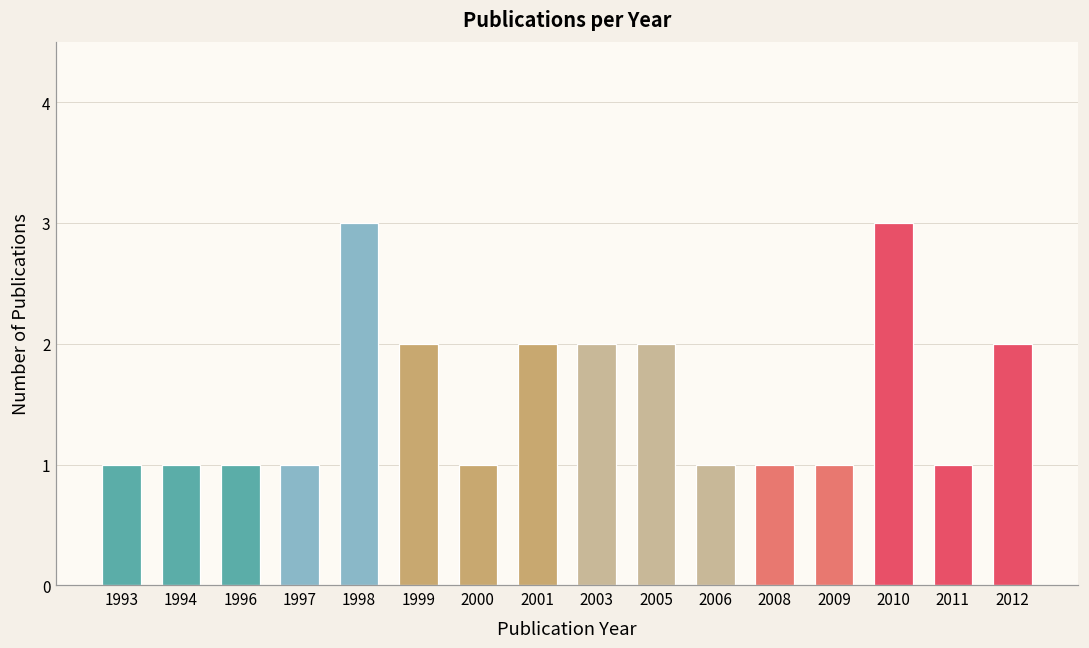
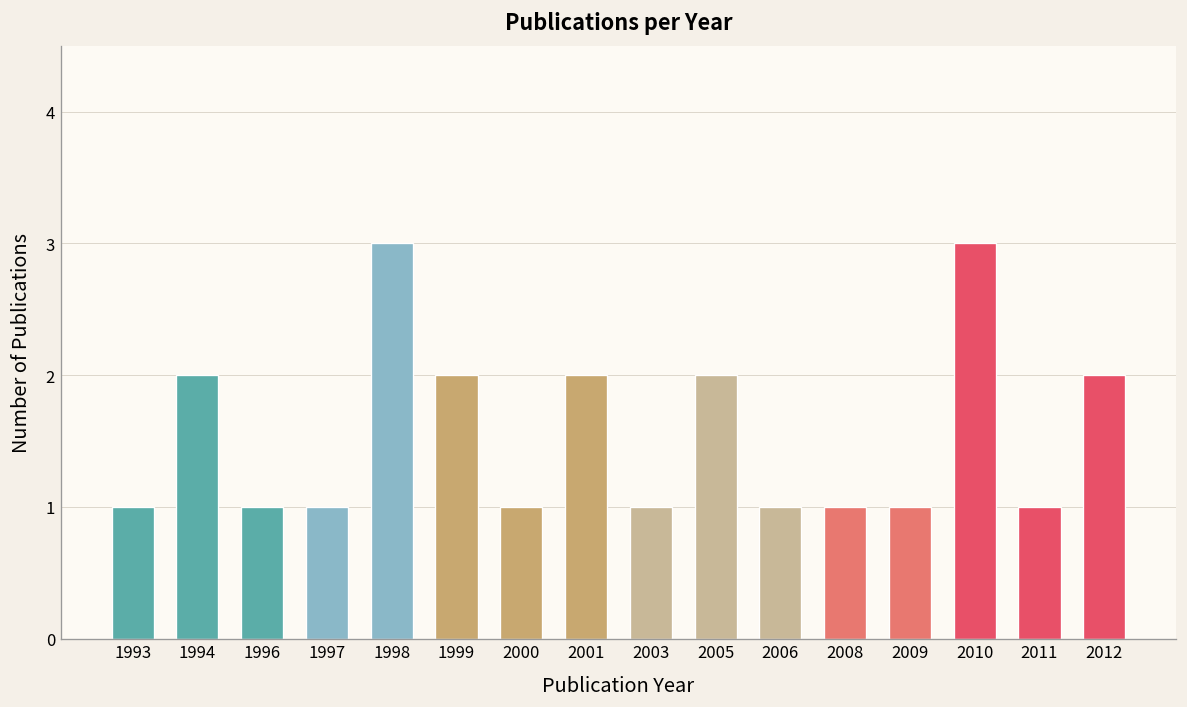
1994: 1 -> 2
2003: 2 -> 1
